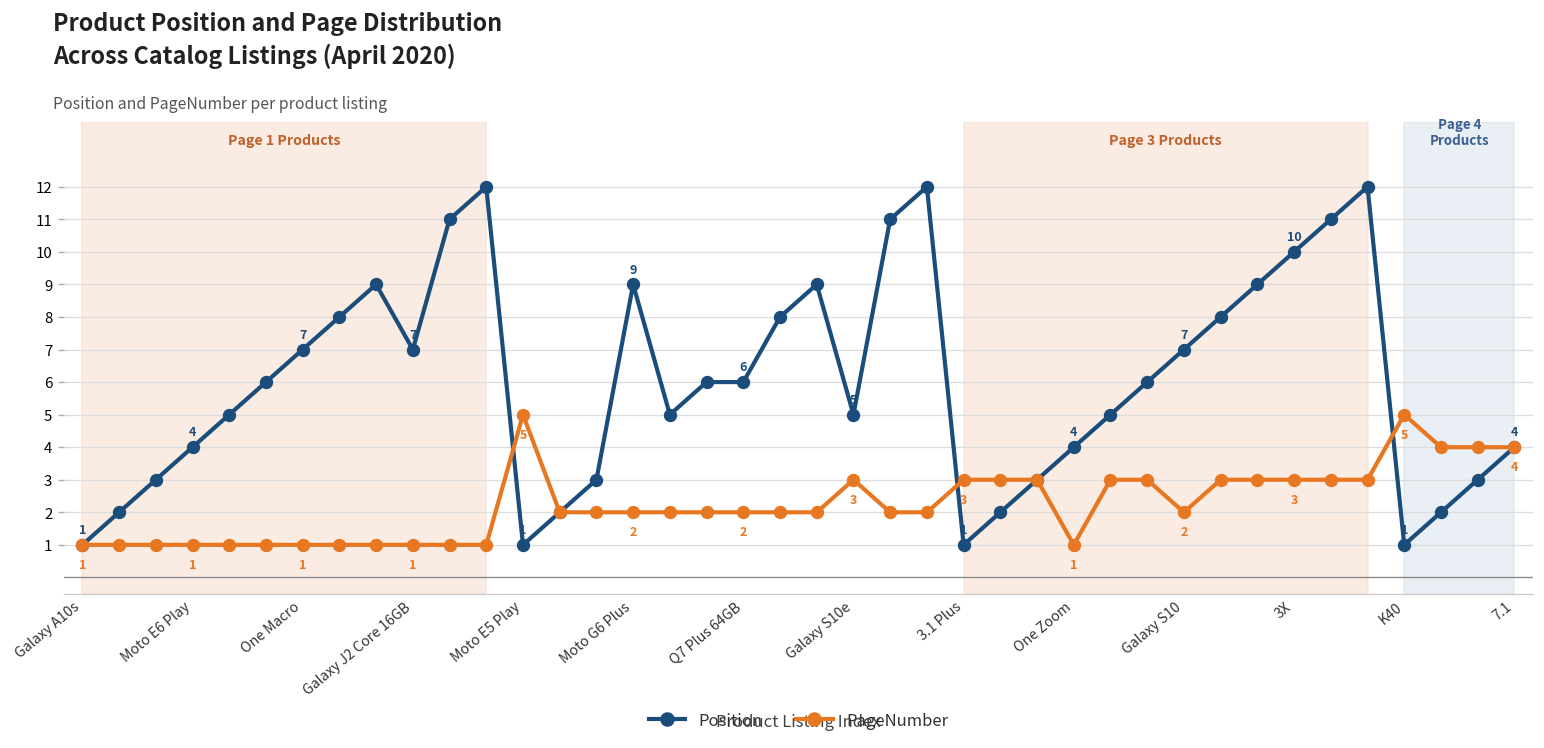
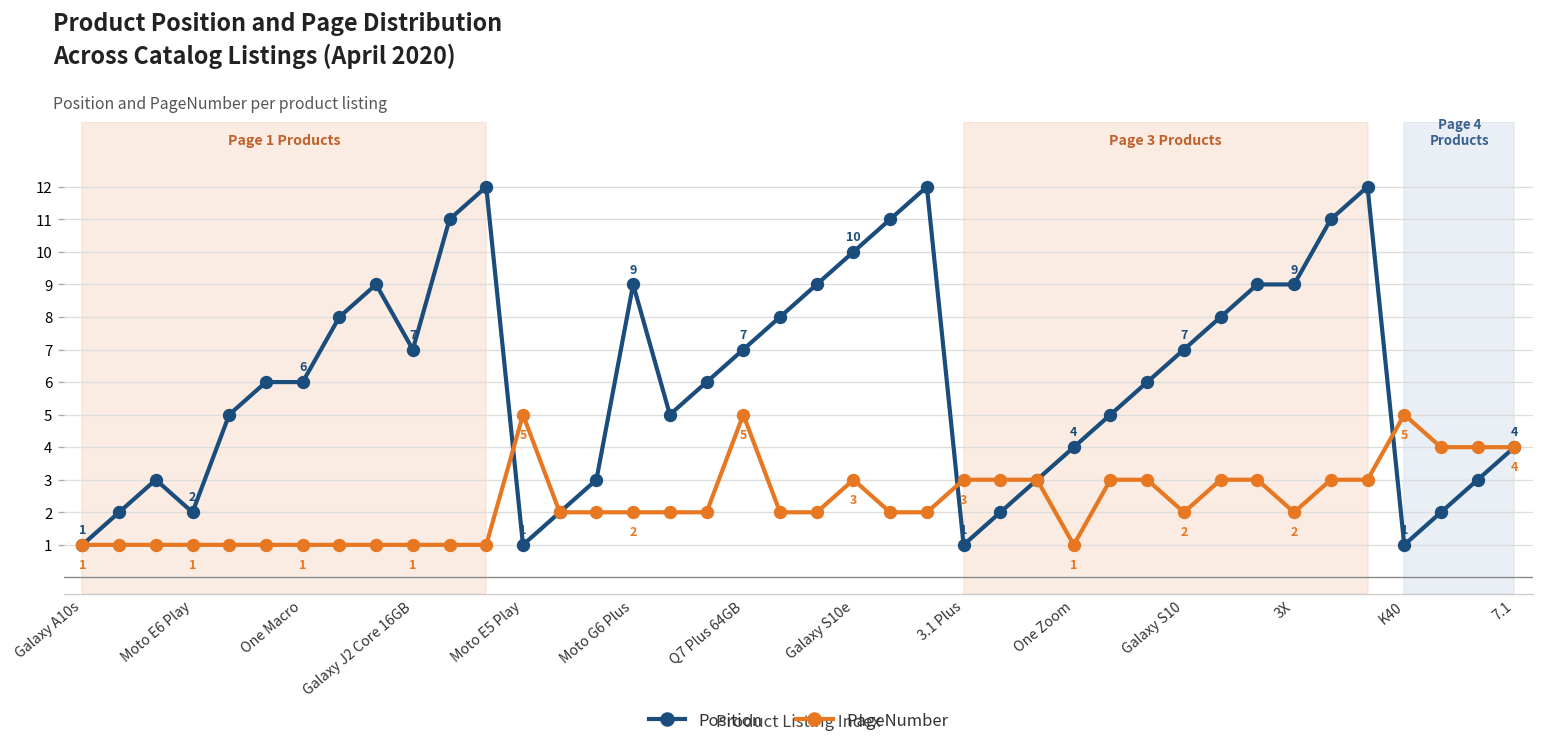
Position, Moto E6 Play: 4 -> 2
Position, One Macro: 7 -> 6
Position, Q7 Plus 64GB: 6 -> 7
PageNumber, Q7 Plus 64GB: 2 -> 5
Position, Galaxy S10e: 5 -> 10
Position, 3X: 10 -> 9
PageNumber, 3X: 3 -> 2
